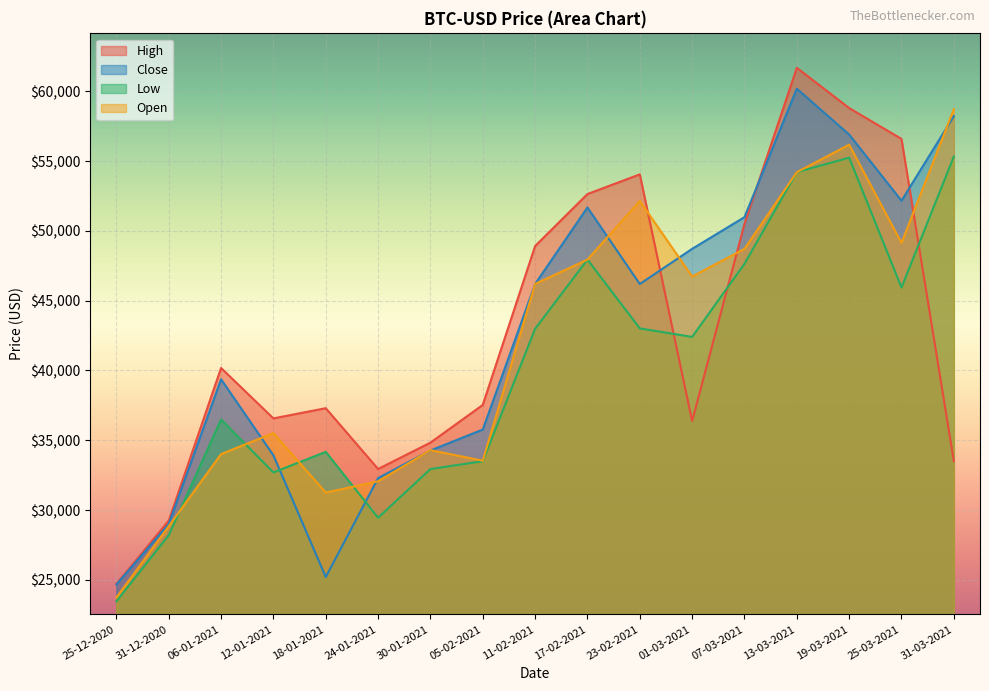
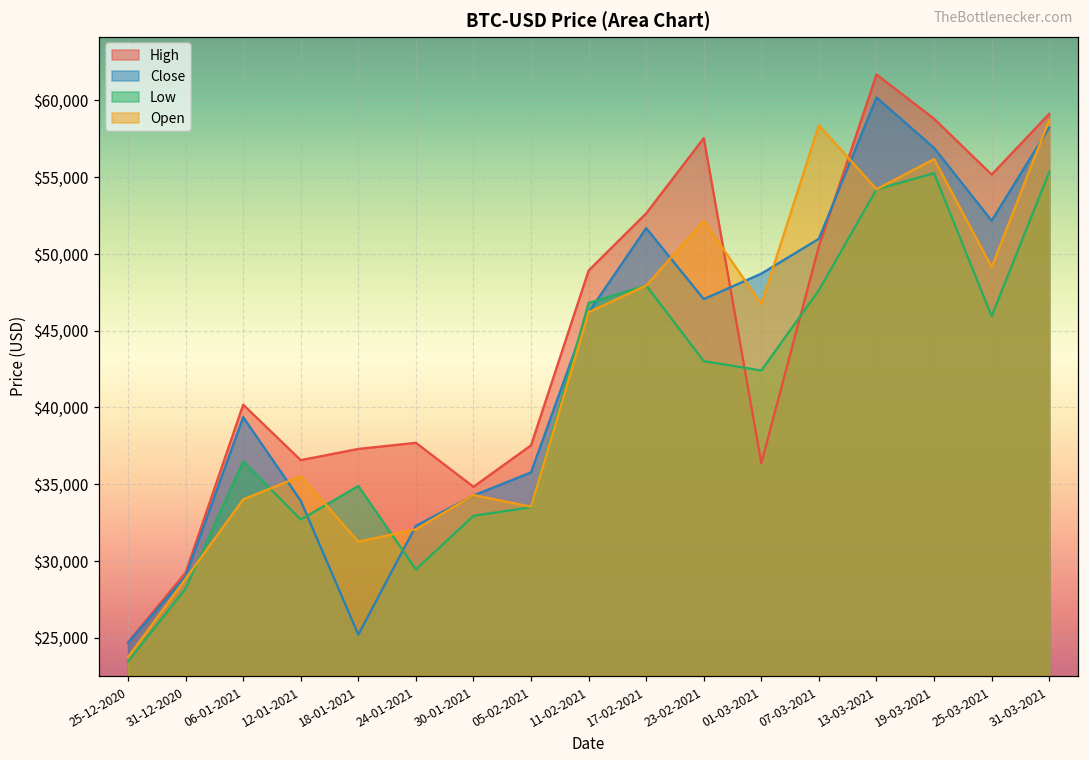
Low, 18-01-2021: $34,200 -> $34,900
High, 24-01-2021: $32,900 -> $37,700
Low, 11-02-2021: $43,000 -> $46,800
High, 23-02-2021: $54,100 -> $57,500
Close, 23-02-2021: $46,200 -> $47,100
Open, 07-03-2021: $48,700 -> $58,400
High, 25-03-2021: $56,600 -> $55,200
High, 31-03-2021: $33,500 -> $59,100
